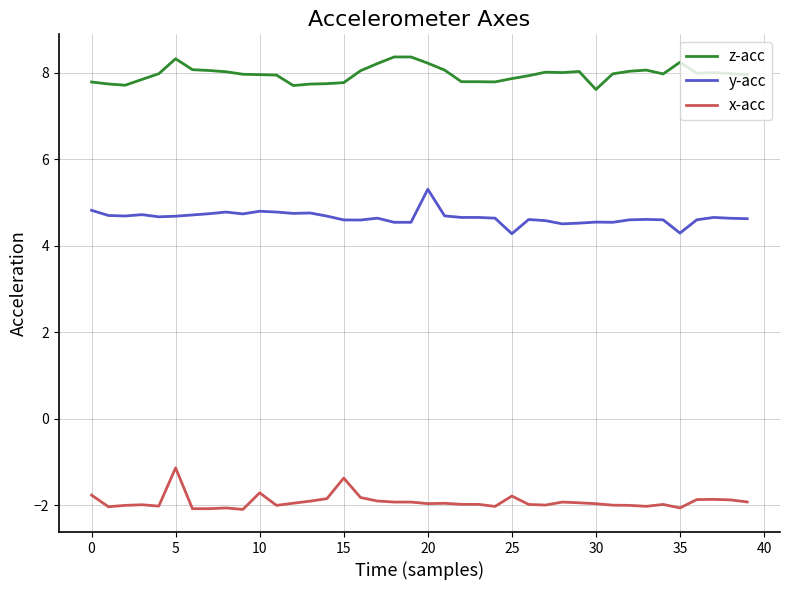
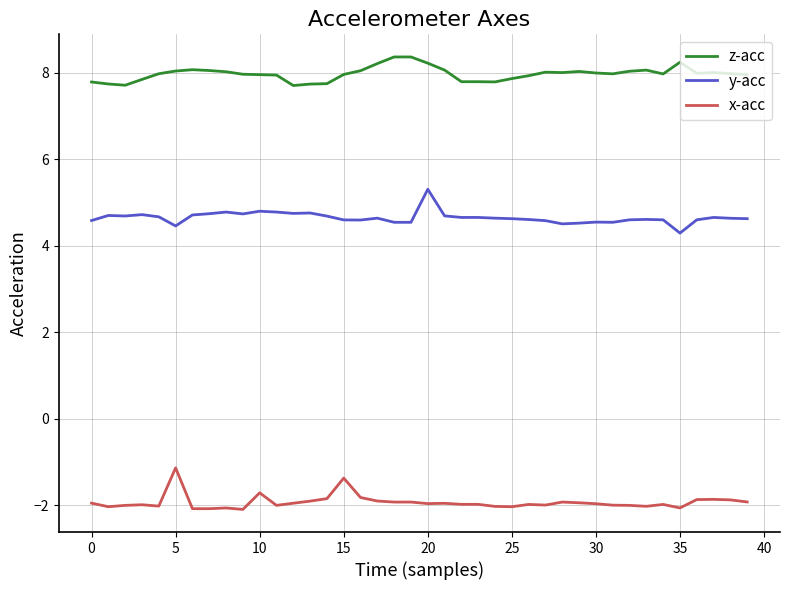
y-acc, 0: 4.8 -> 4.6
x-acc, 0: -1.8 -> -1.9
z-acc, 5: 8.3 -> 8.0
y-acc, 5: 4.7 -> 4.5
z-acc, 15: 7.8 -> 8.0
y-acc, 25: 4.3 -> 4.6
x-acc, 25: -1.8 -> -2.0
z-acc, 30: 7.6 -> 8.0
